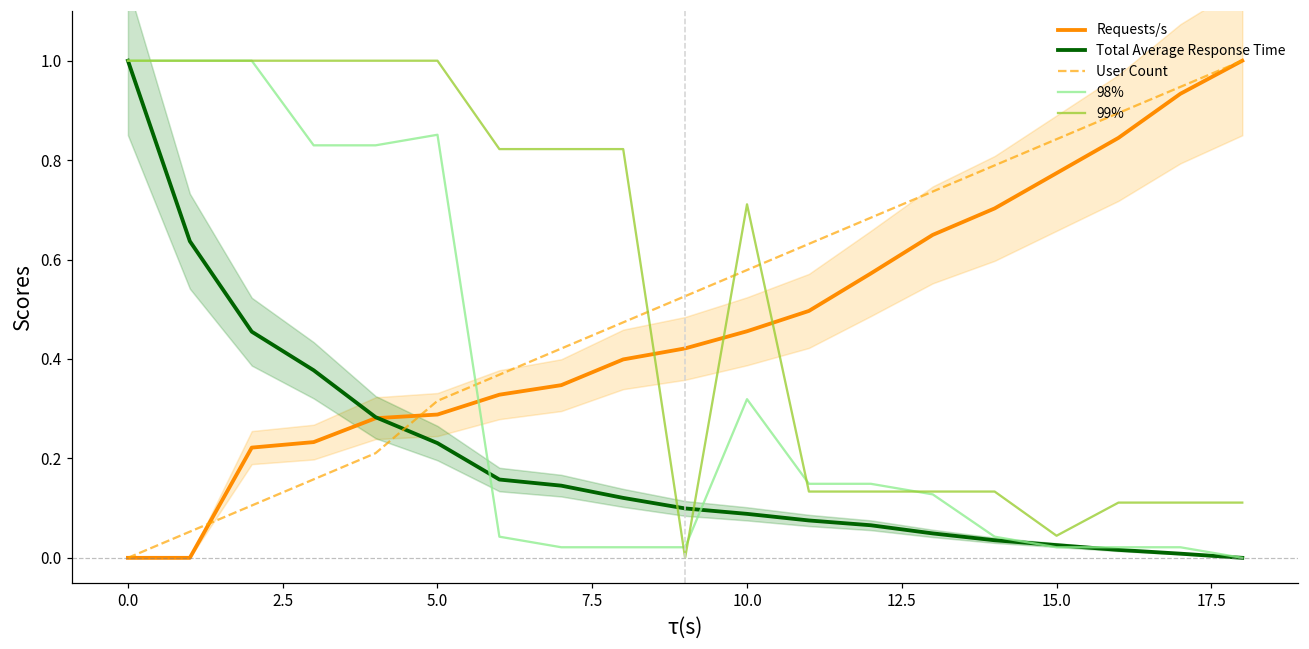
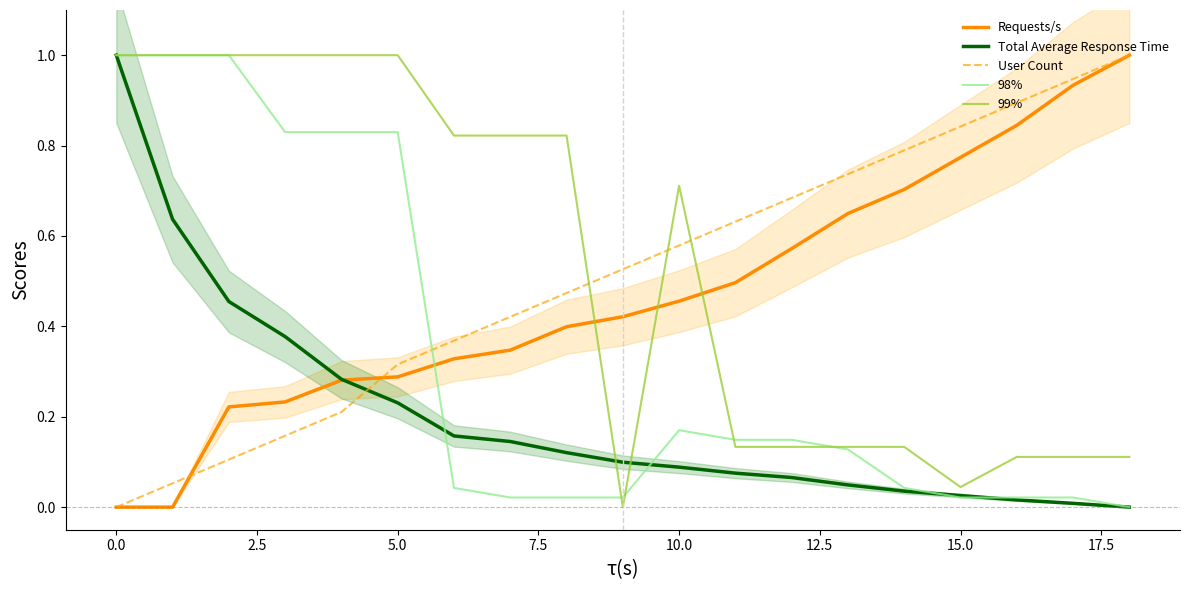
98%, 5.0: 0.85 -> 0.83
98%, 10.0: 0.32 -> 0.17
